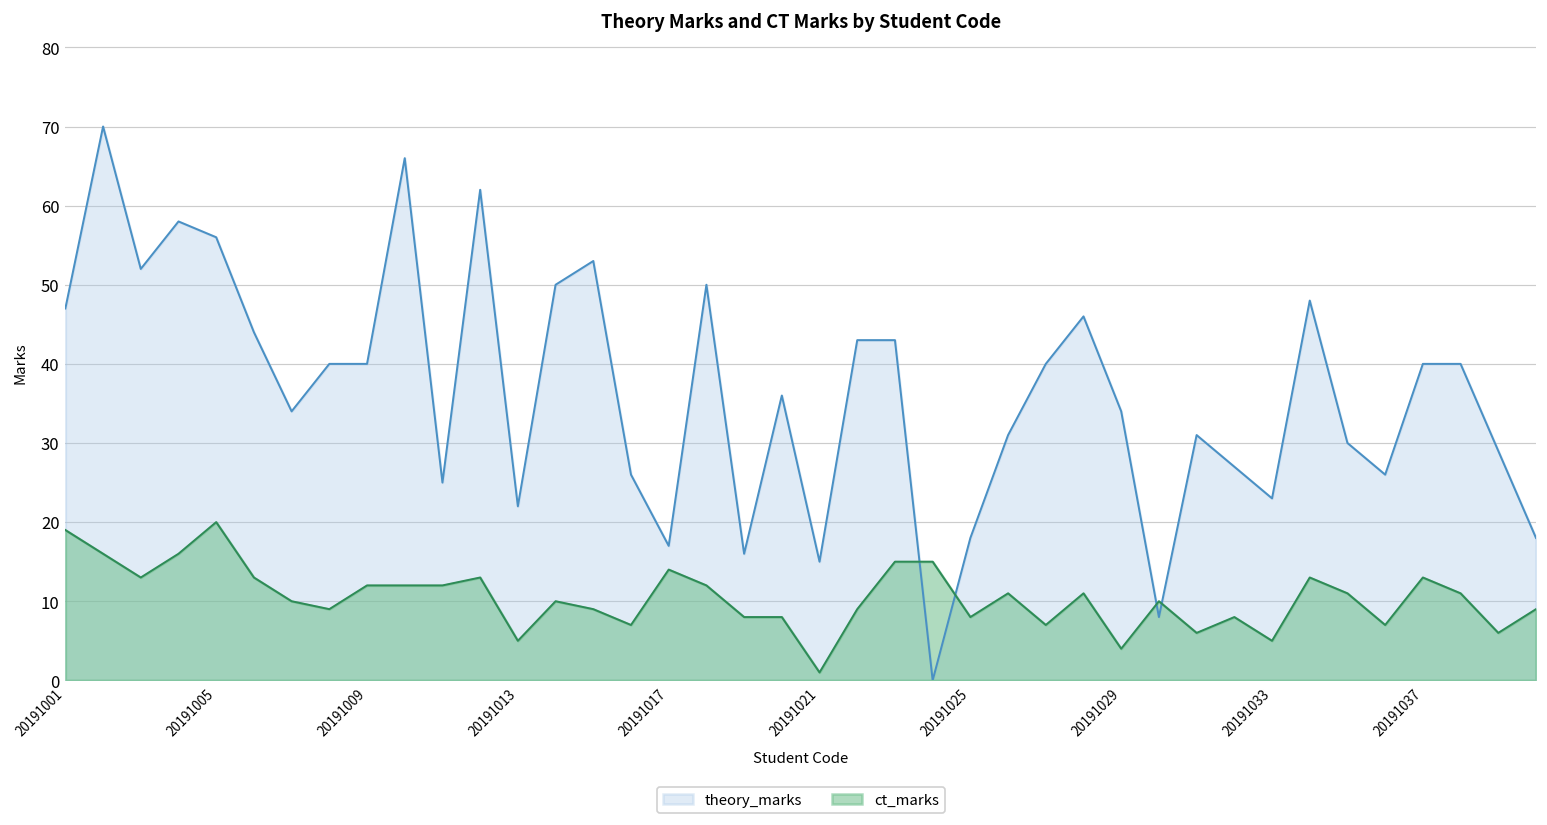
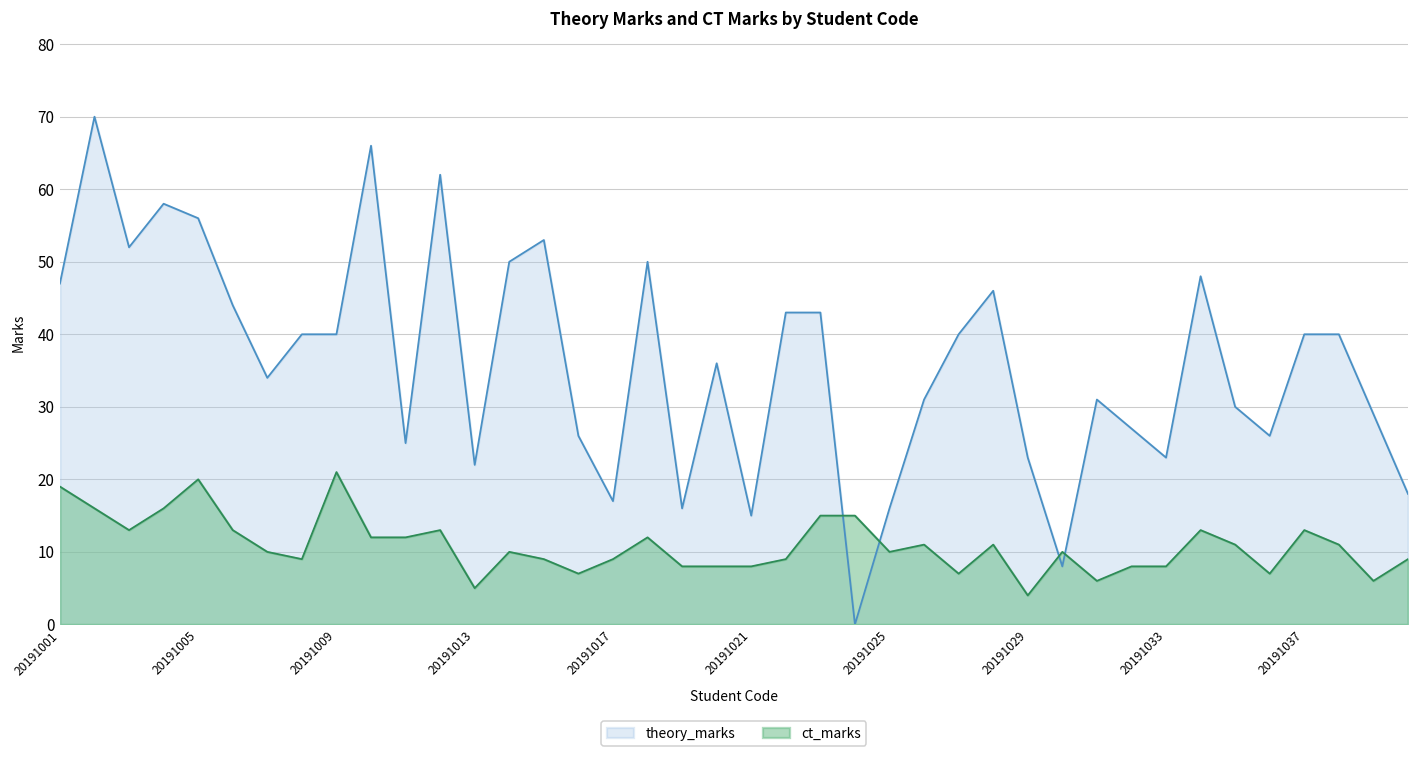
ct_marks, 20191009: 12 -> 21
ct_marks, 20191017: 14 -> 9
ct_marks, 20191021: 1 -> 8
theory_marks, 20191025: 18 -> 16
ct_marks, 20191025: 8 -> 10
theory_marks, 20191029: 34 -> 23
ct_marks, 20191033: 5 -> 8
